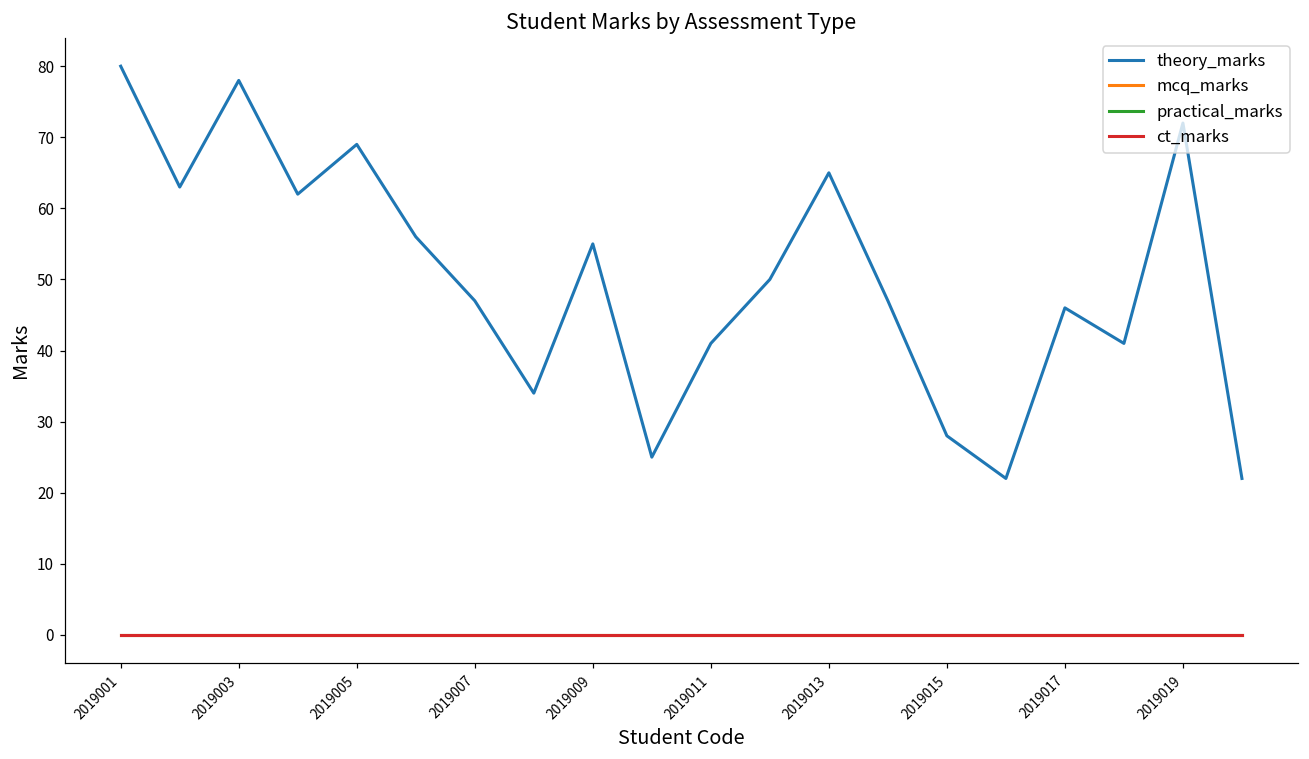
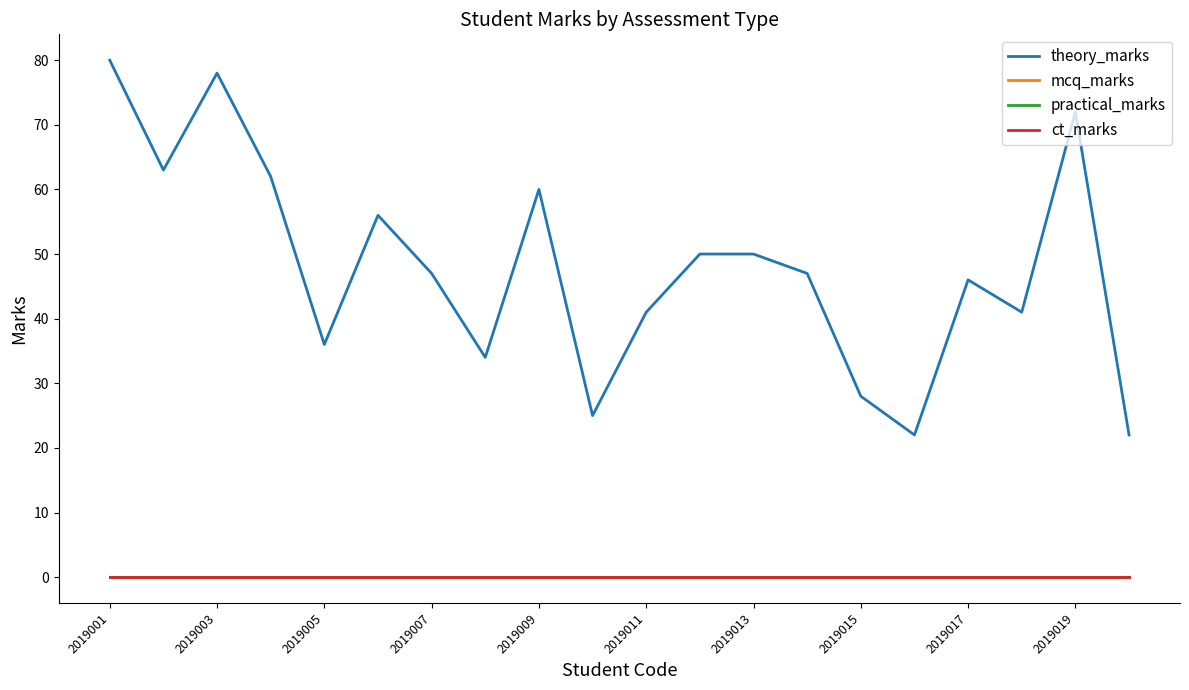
theory_marks, 2019005: 69 -> 36
theory_marks, 2019009: 55 -> 60
theory_marks, 2019013: 65 -> 50
